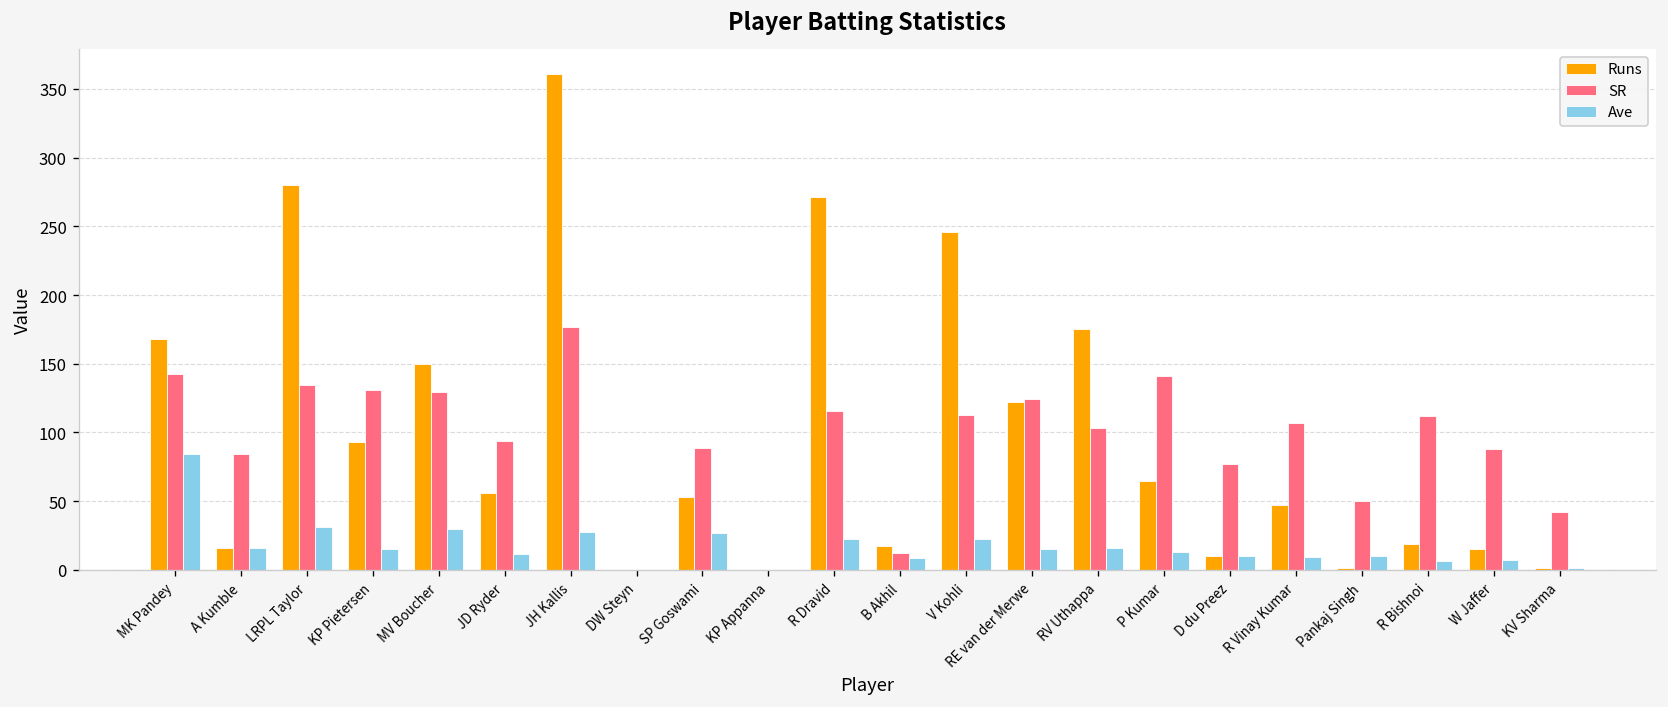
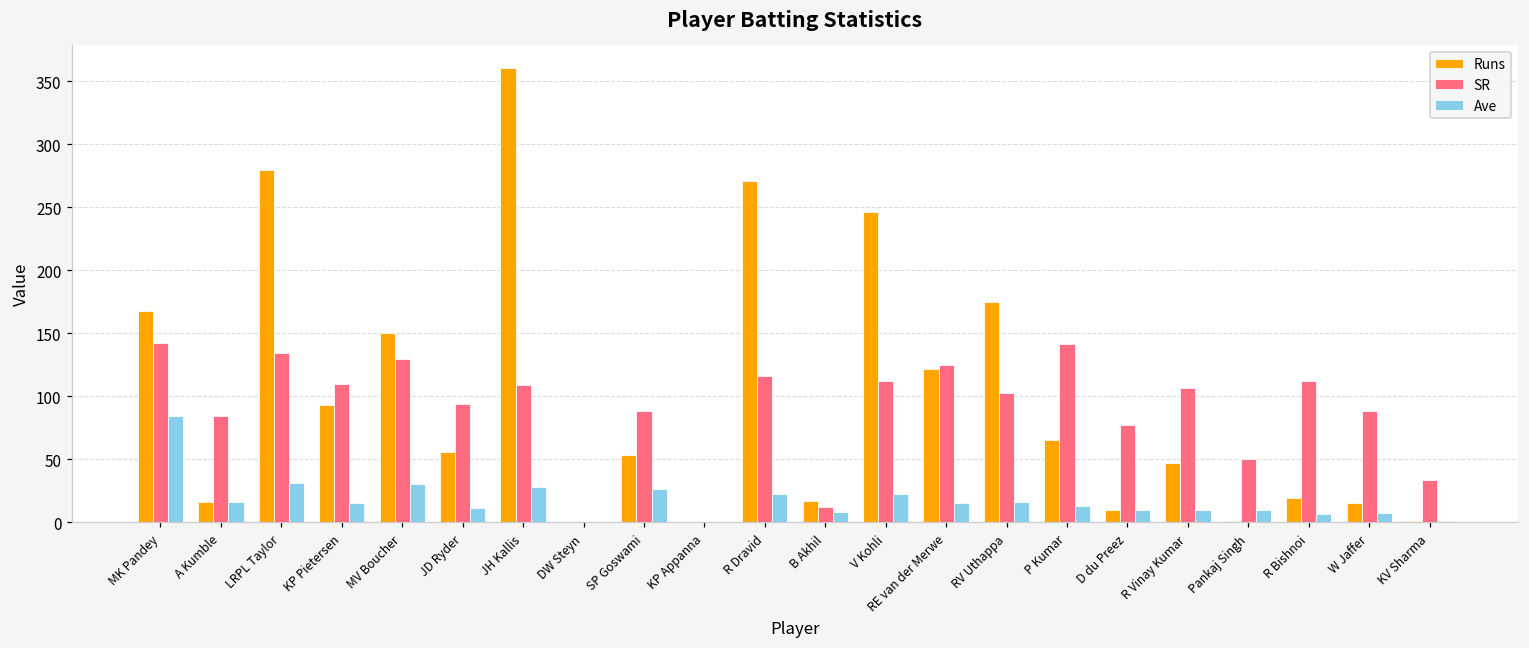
SR, KP Pietersen: 131 -> 109
SR, JH Kallis: 177 -> 109
SR, KV Sharma: 42 -> 33
